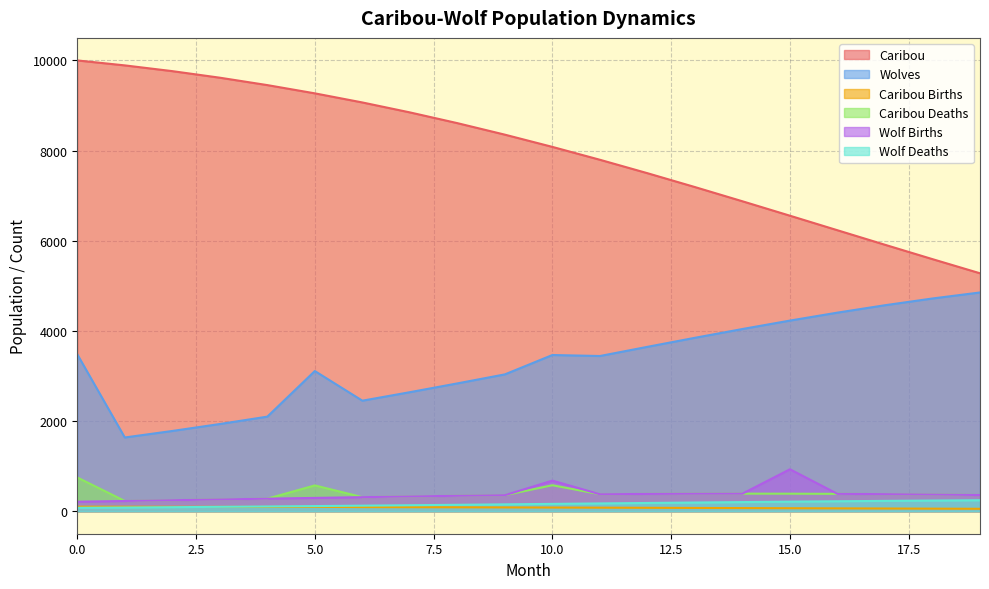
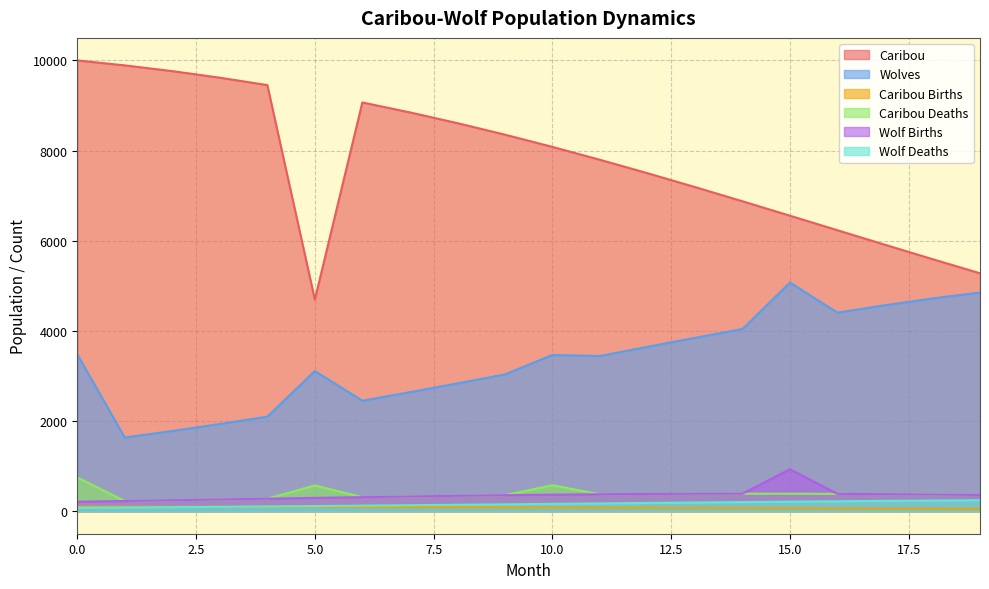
Caribou, 5.0: 9300 -> 4700
Wolf Births, 10.0: 700 -> 400
Wolves, 15.0: 4200 -> 5100
